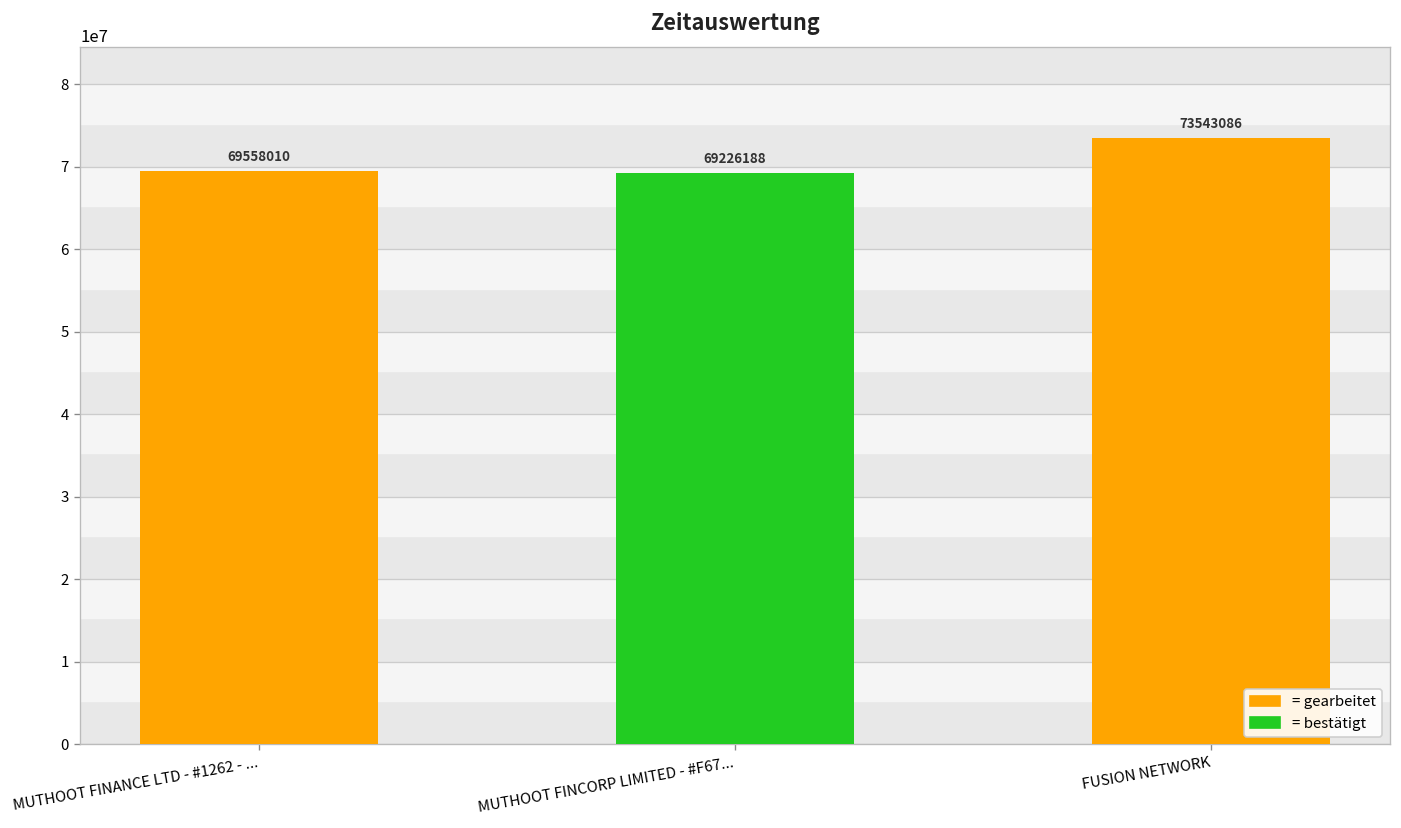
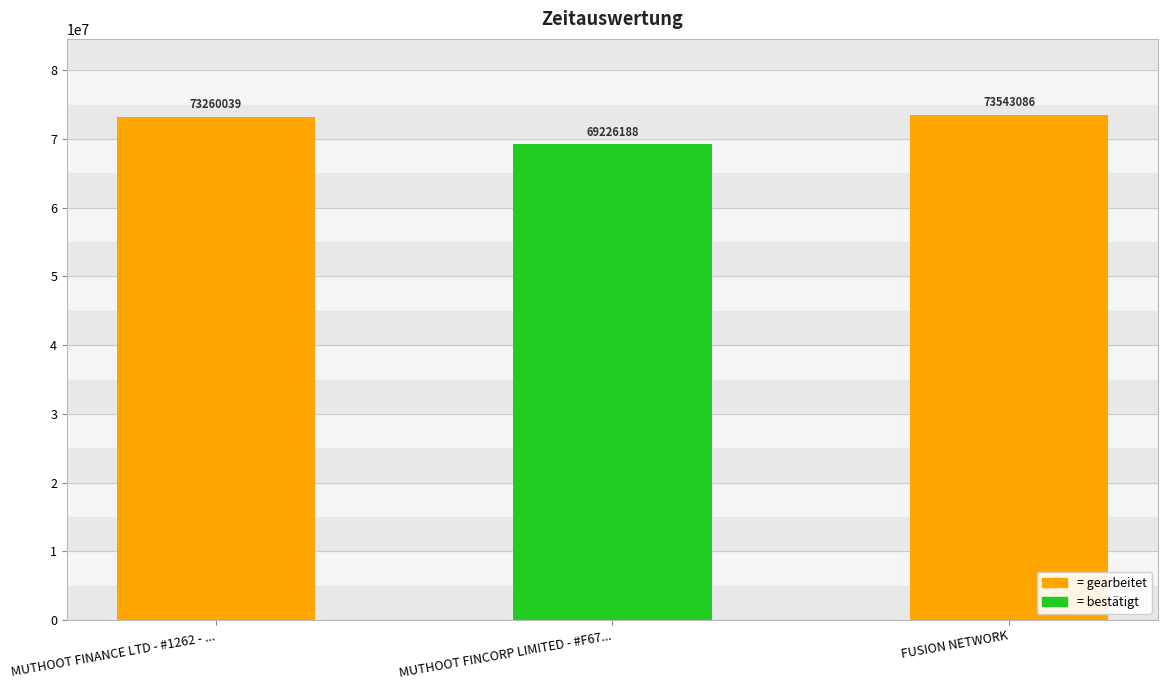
MUTHOOT FINANCE LTD - #1262 - ...: 69558010 -> 73260039
